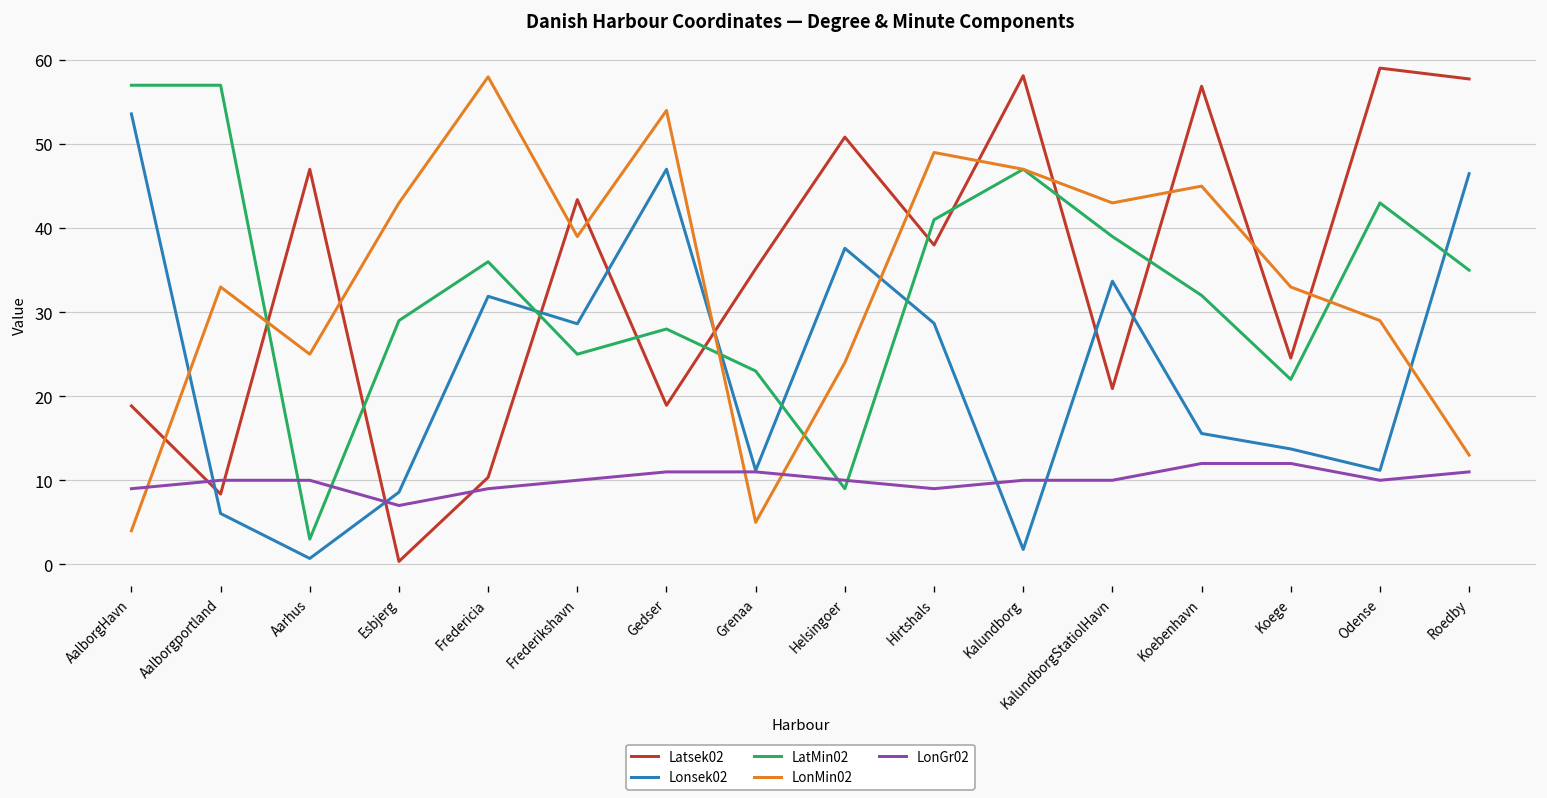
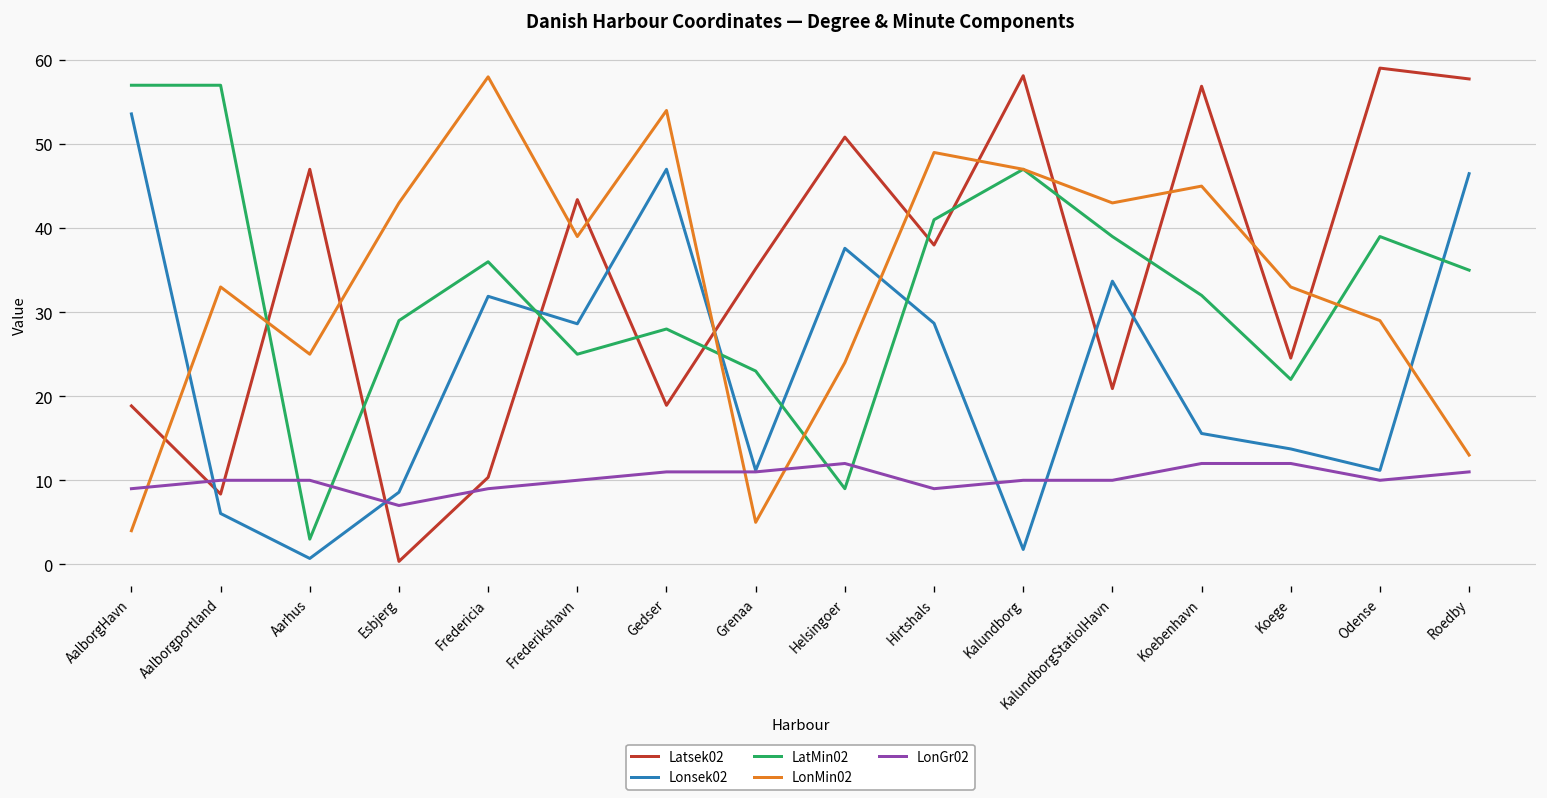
LonGr02, Helsingoer: 10 -> 12
LatMin02, Odense: 43 -> 39
